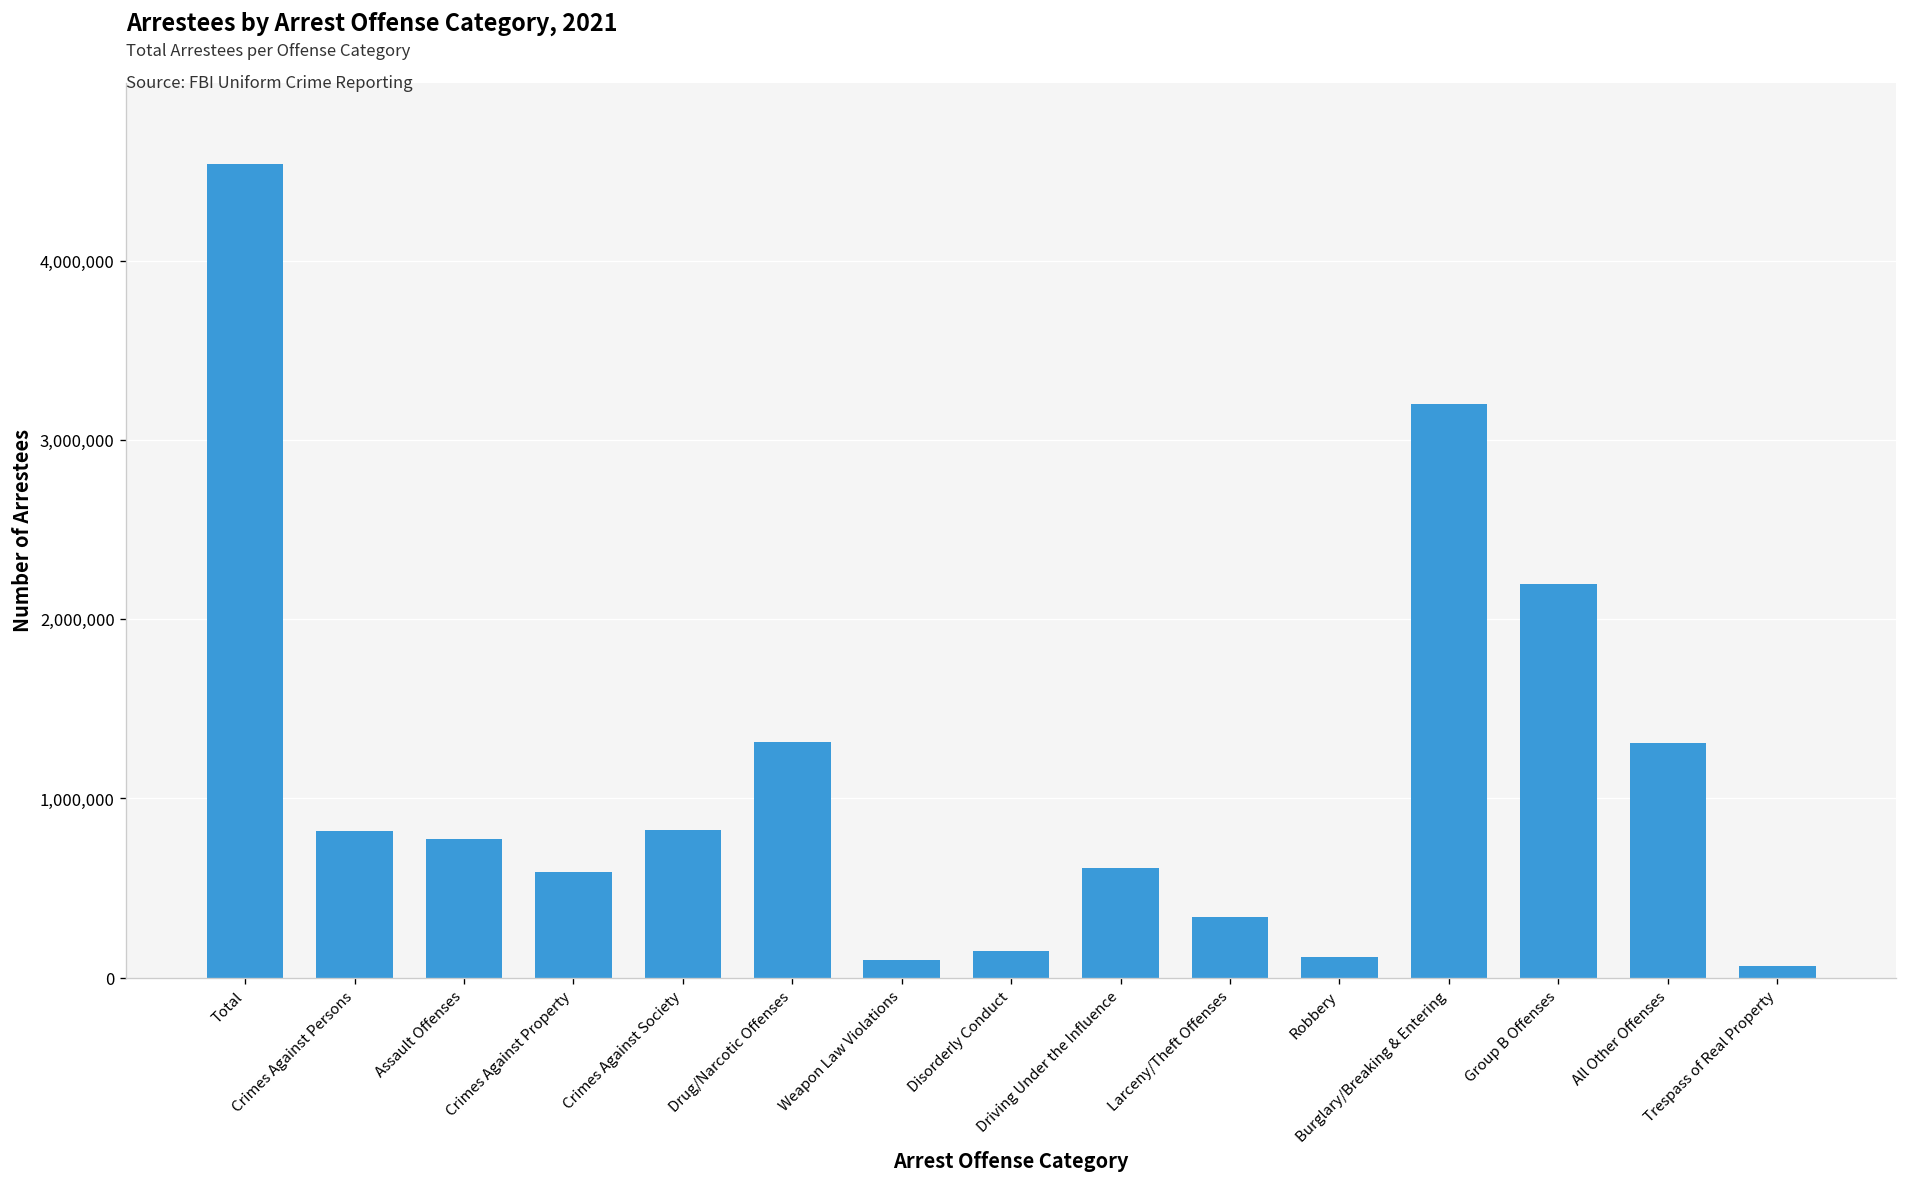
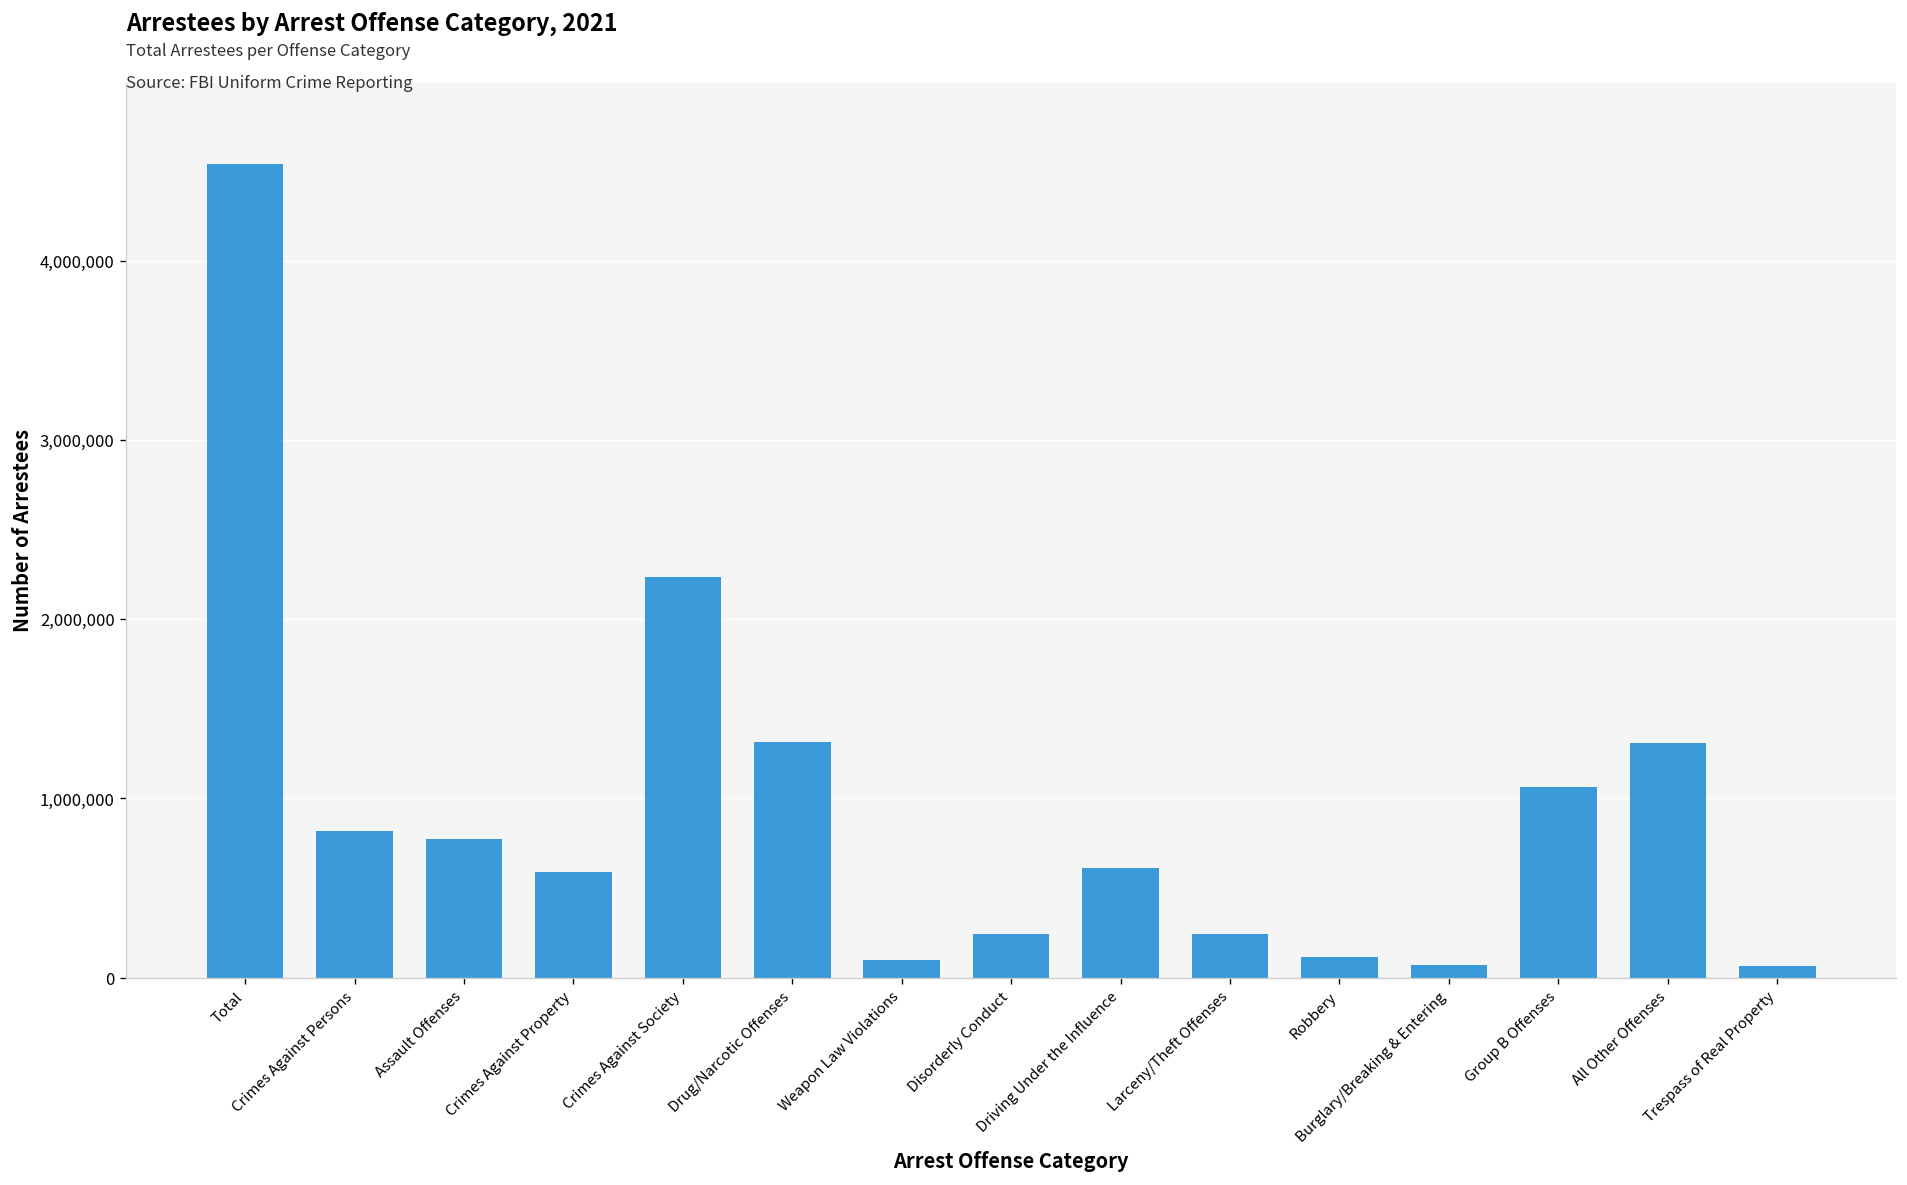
Crimes Against Society: 820,000 -> 2,240,000
Disorderly Conduct: 150,000 -> 250,000
Larceny/Theft Offenses: 340,000 -> 240,000
Burglary/Breaking & Entering: 3,200,000 -> 70,000
Group B Offenses: 2,200,000 -> 1,060,000
